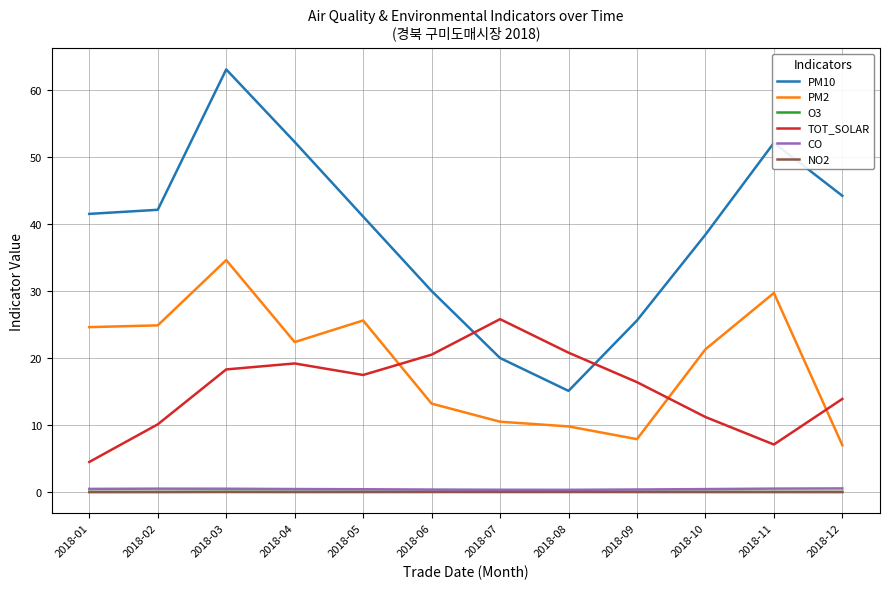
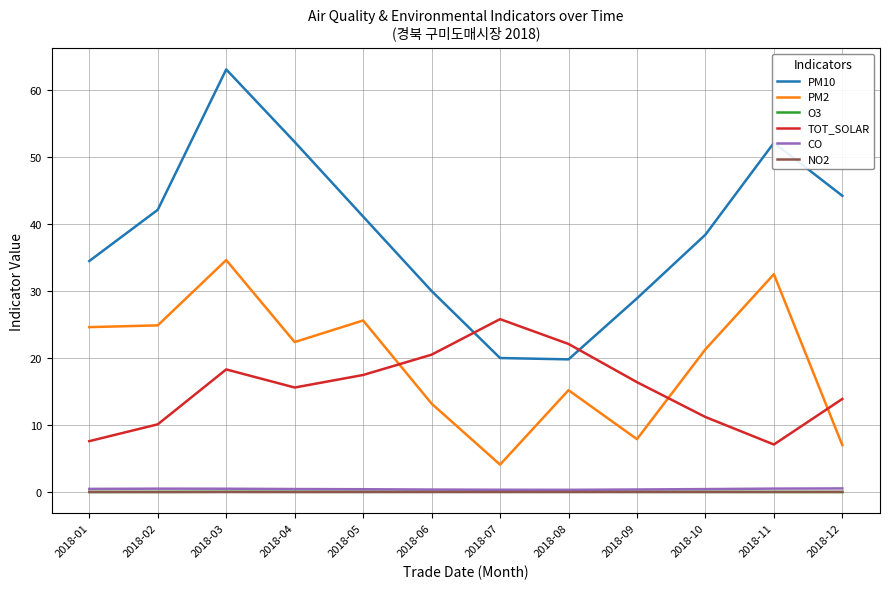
PM10, 2018-01: 42 -> 34
TOT_SOLAR, 2018-01: 5 -> 8
TOT_SOLAR, 2018-04: 19 -> 16
PM2, 2018-07: 11 -> 4
PM10, 2018-08: 15 -> 20
PM2, 2018-08: 10 -> 15
TOT_SOLAR, 2018-08: 21 -> 22
PM10, 2018-09: 26 -> 29
PM2, 2018-11: 30 -> 33
